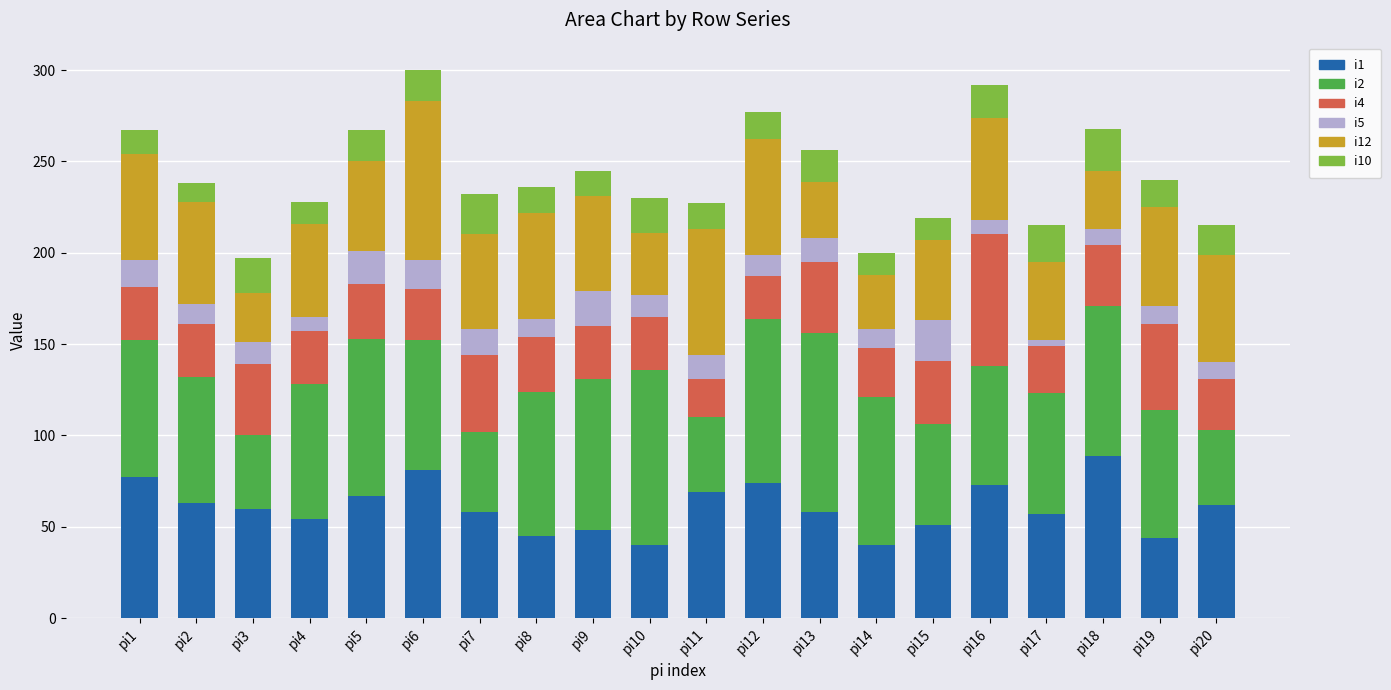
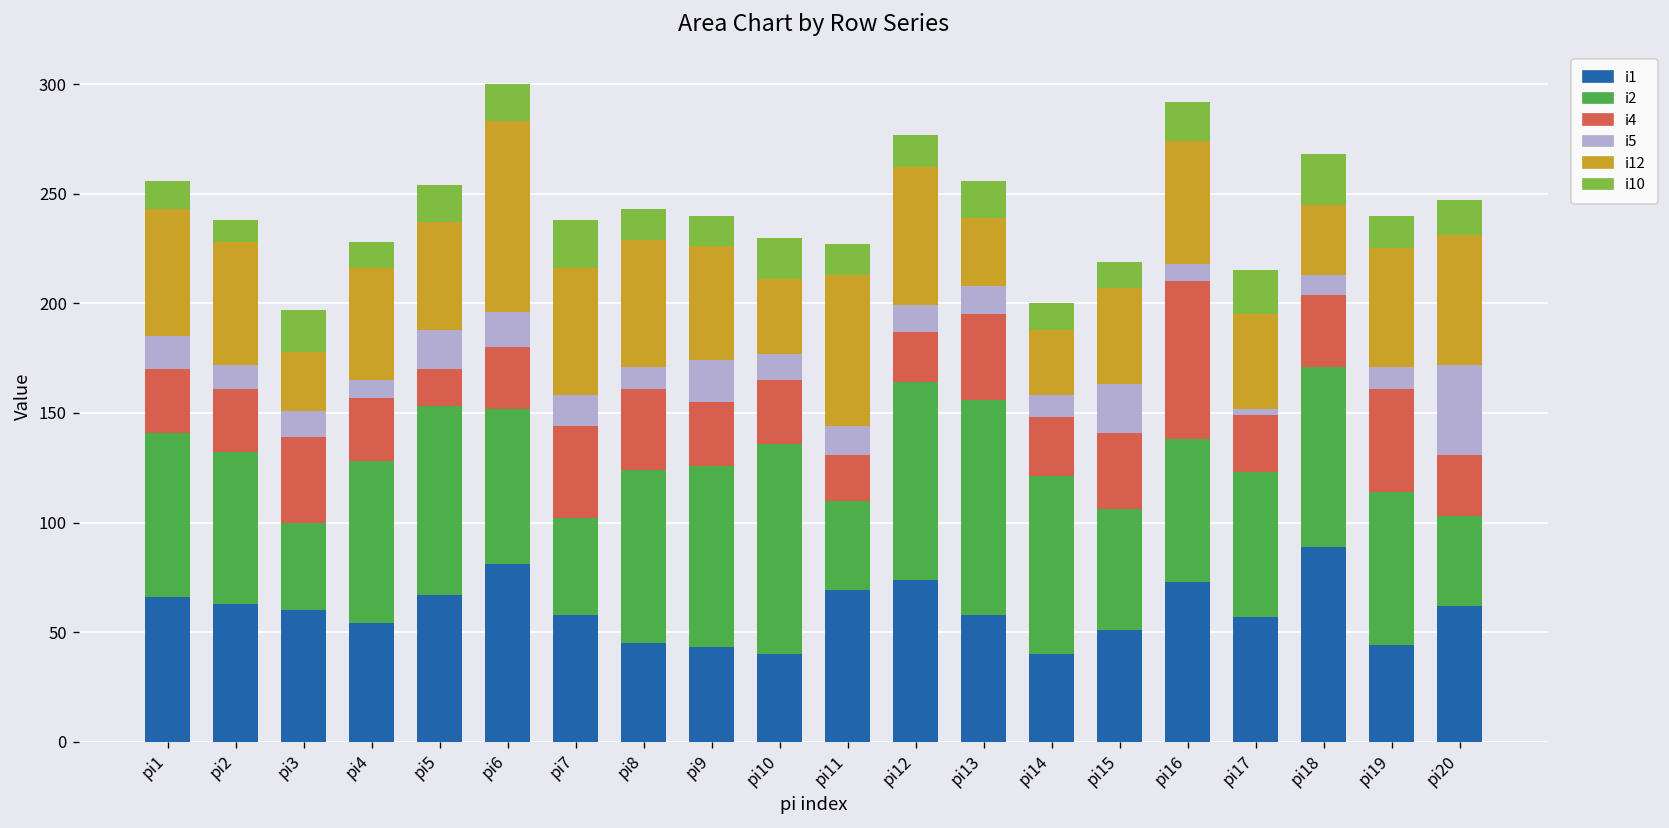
i1, pi1: 77 -> 66
i4, pi5: 30 -> 17
i12, pi7: 52 -> 58
i4, pi8: 30 -> 37
i1, pi9: 48 -> 43
i5, pi20: 9 -> 41
